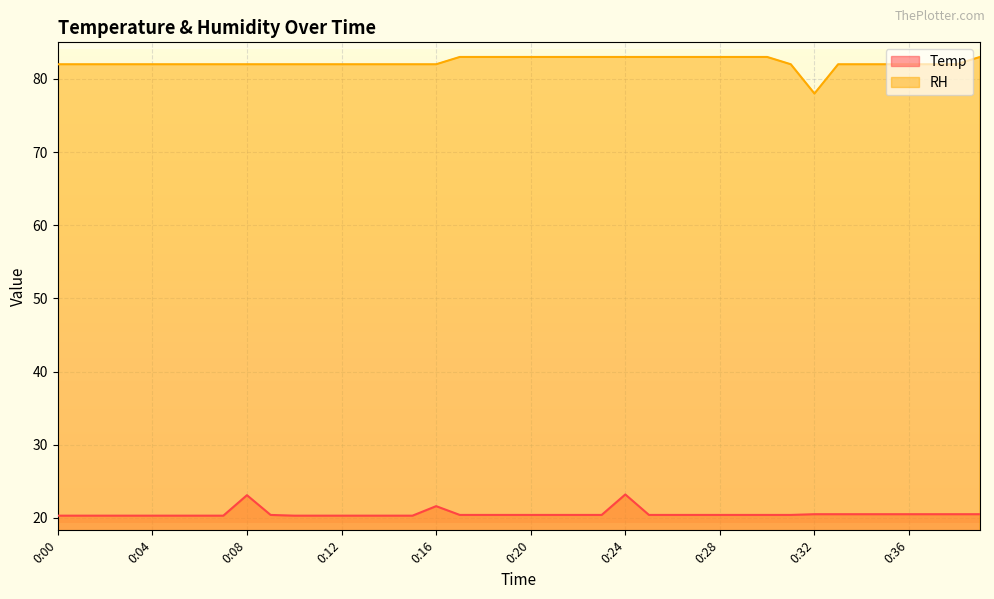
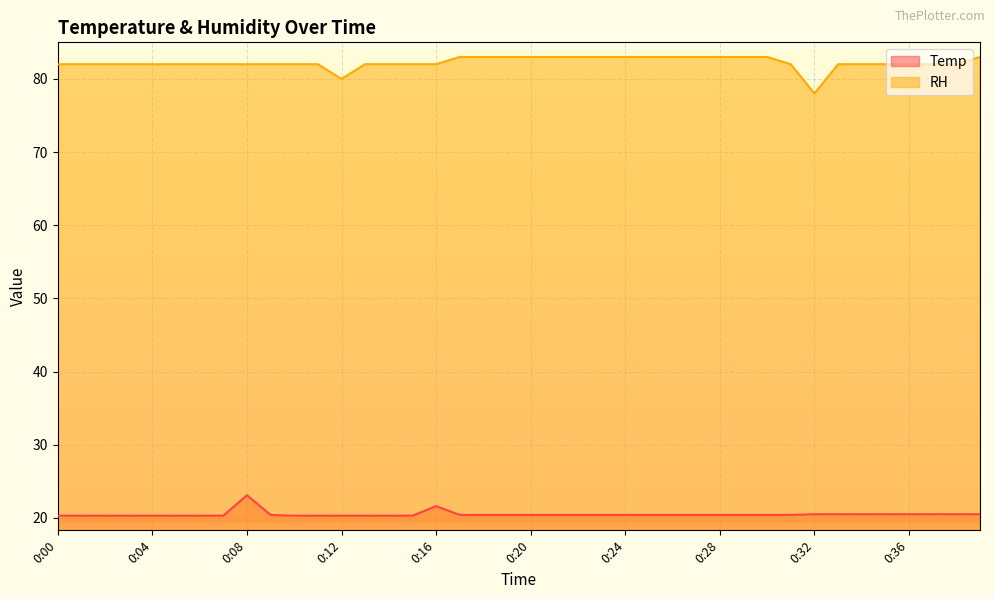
RH, 0:12: 82 -> 80
Temp, 0:24: 23 -> 20
